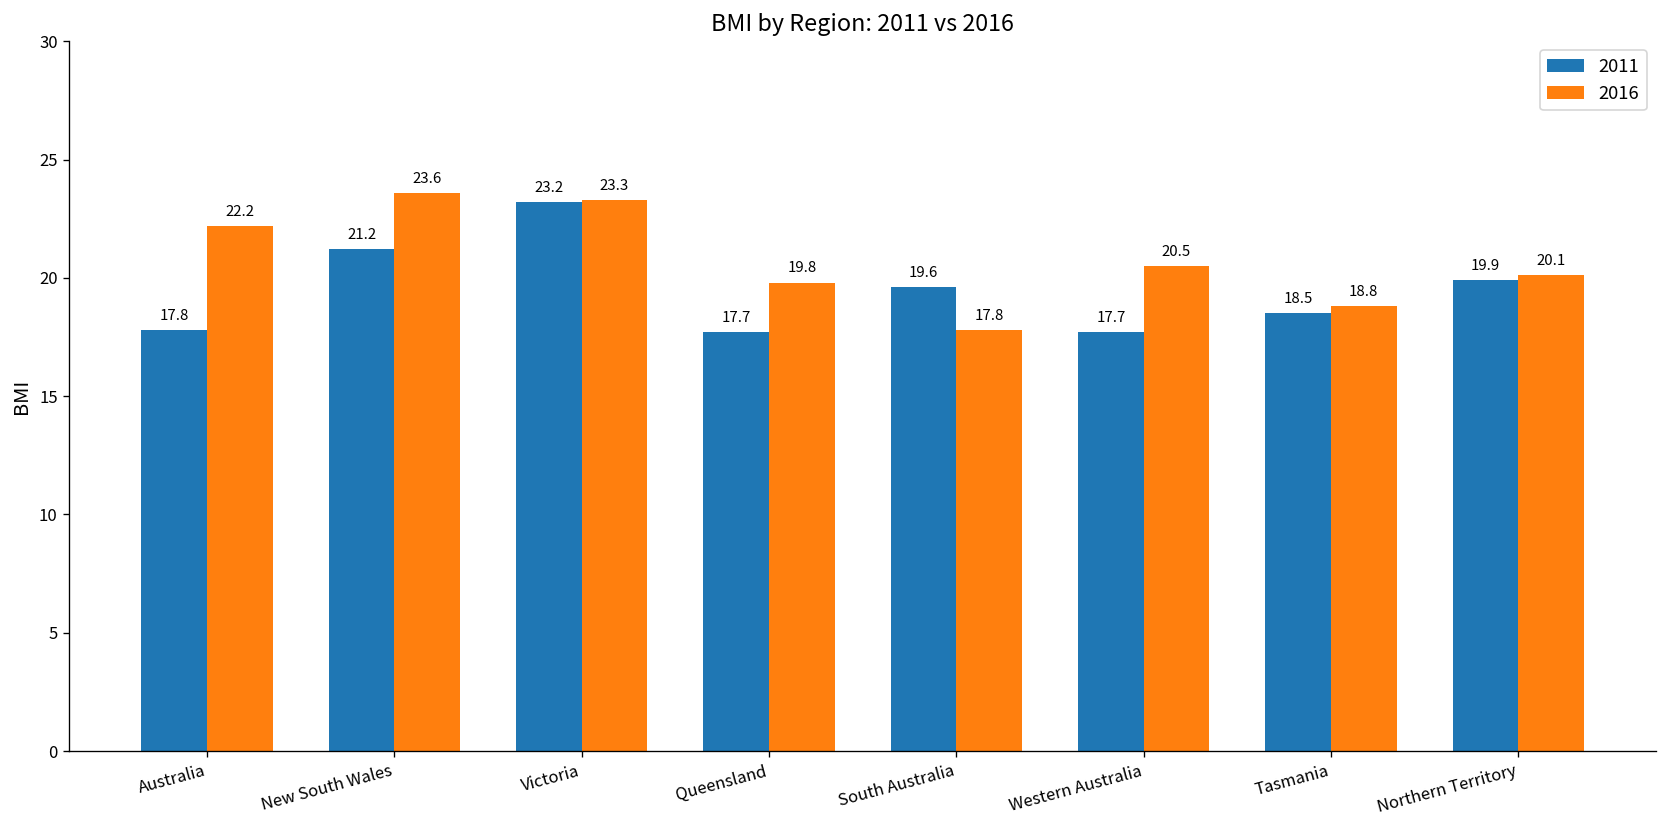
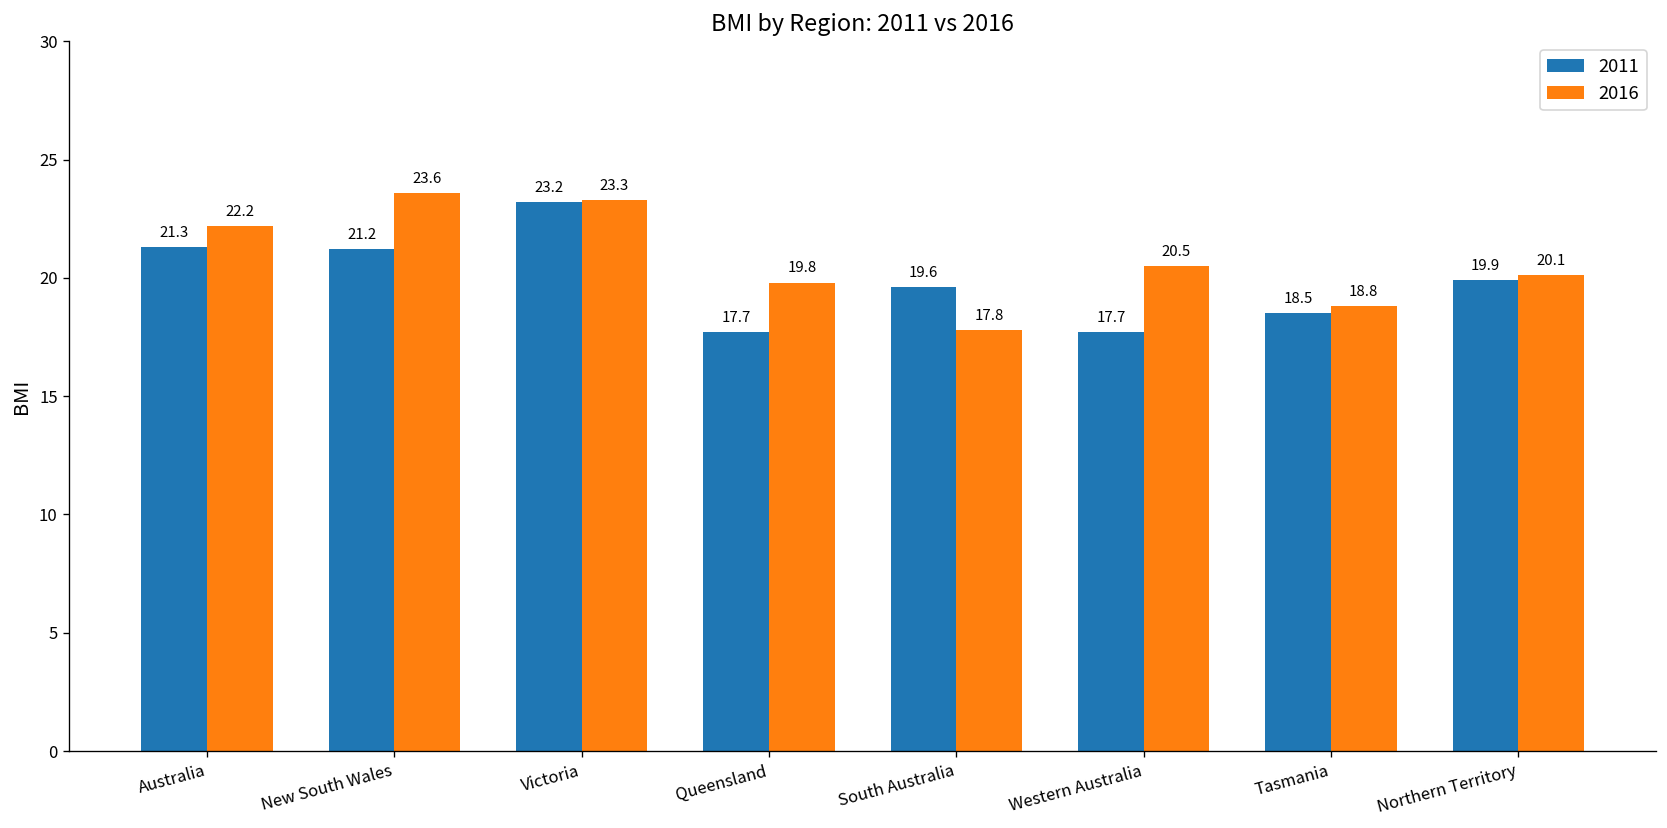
2011, Australia: 17.8 -> 21.3
